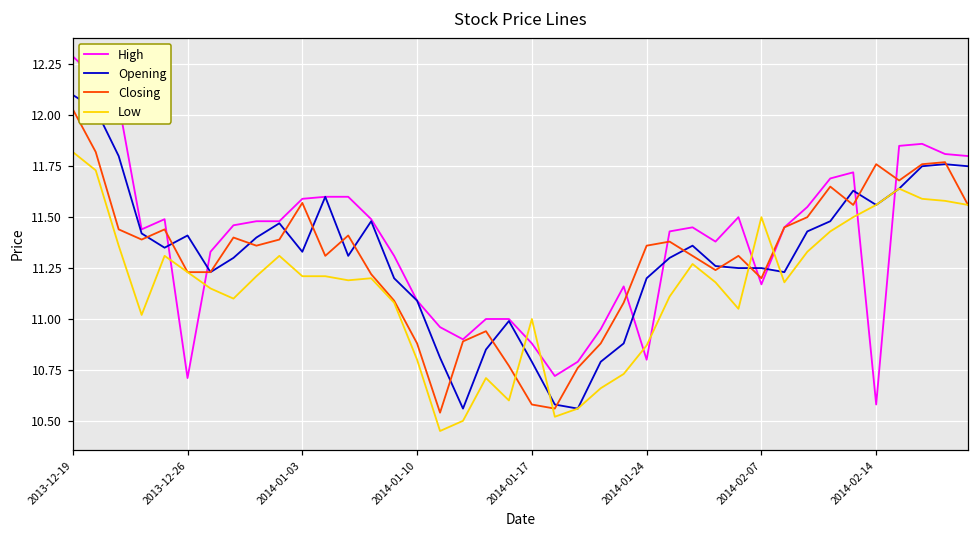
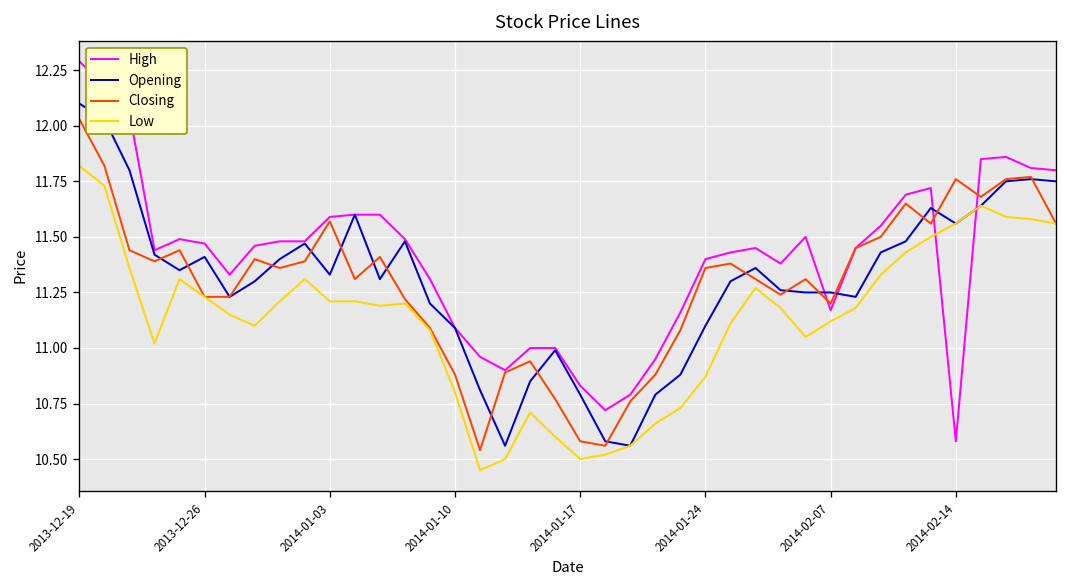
High, 2013-12-26: 10.71 -> 11.47
High, 2014-01-17: 10.88 -> 10.83
Low, 2014-01-17: 11.0 -> 10.5
High, 2014-01-24: 10.8 -> 11.4
Opening, 2014-01-24: 11.2 -> 11.1
Low, 2014-02-07: 11.50 -> 11.12
